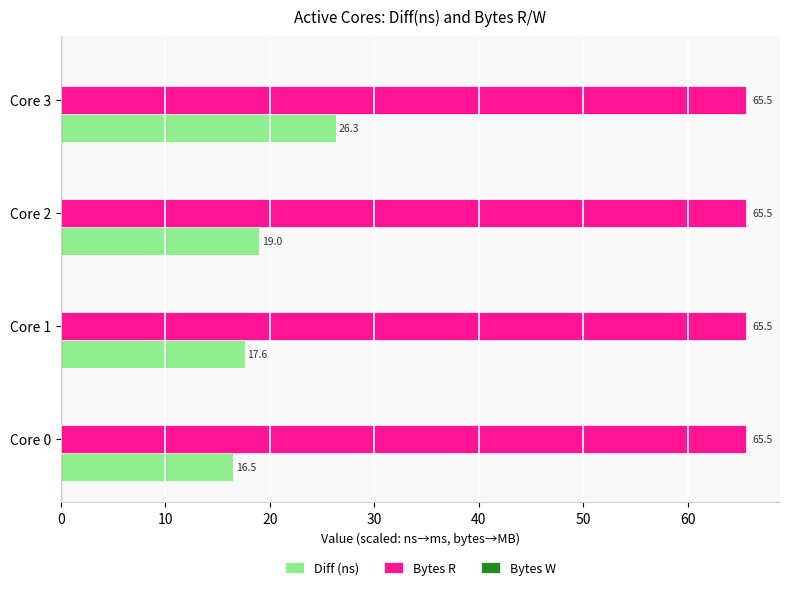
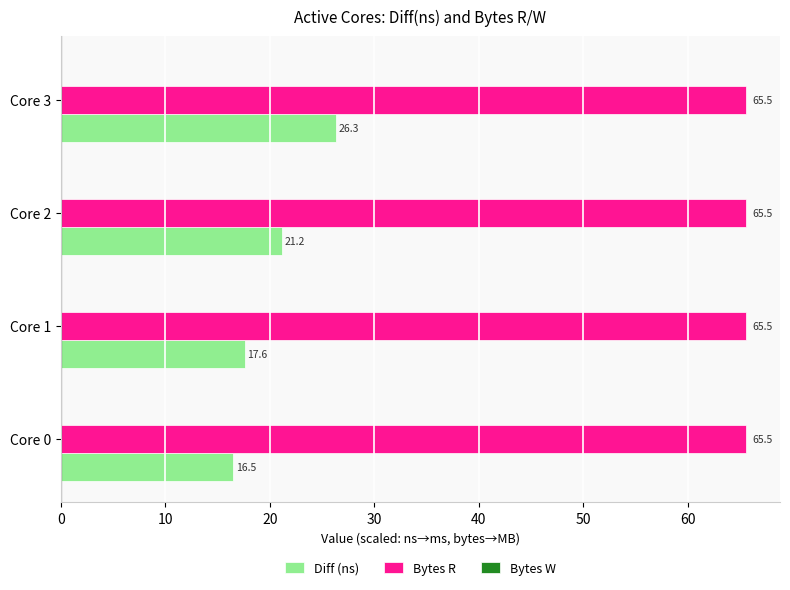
Diff (ns), Core 2: 19.0 -> 21.2
